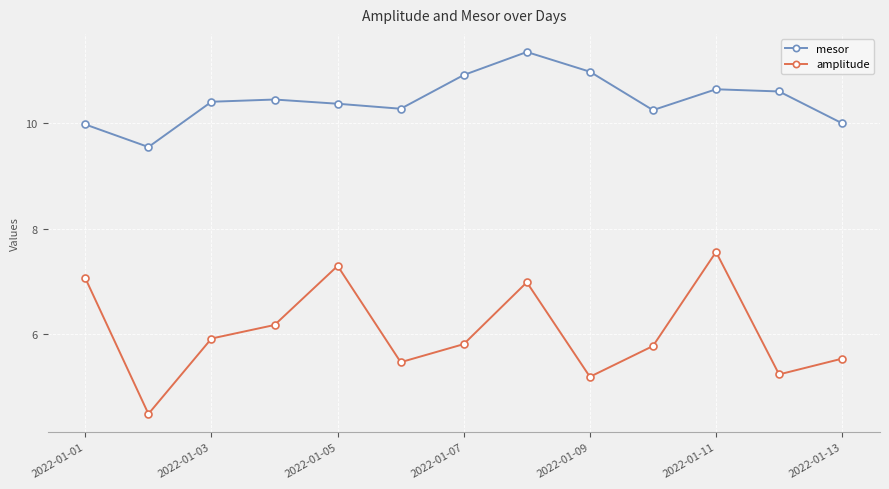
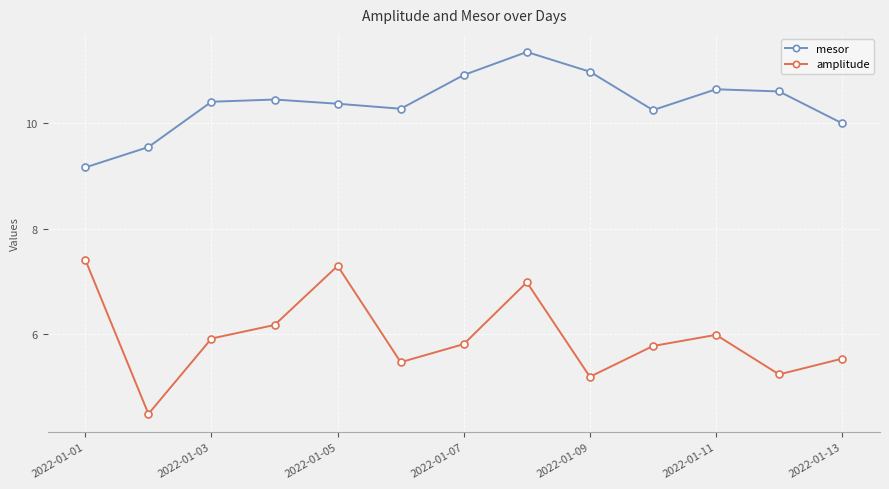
mesor, 2022-01-01: 10.0 -> 9.2
amplitude, 2022-01-01: 7.1 -> 7.4
amplitude, 2022-01-11: 7.6 -> 6.0
